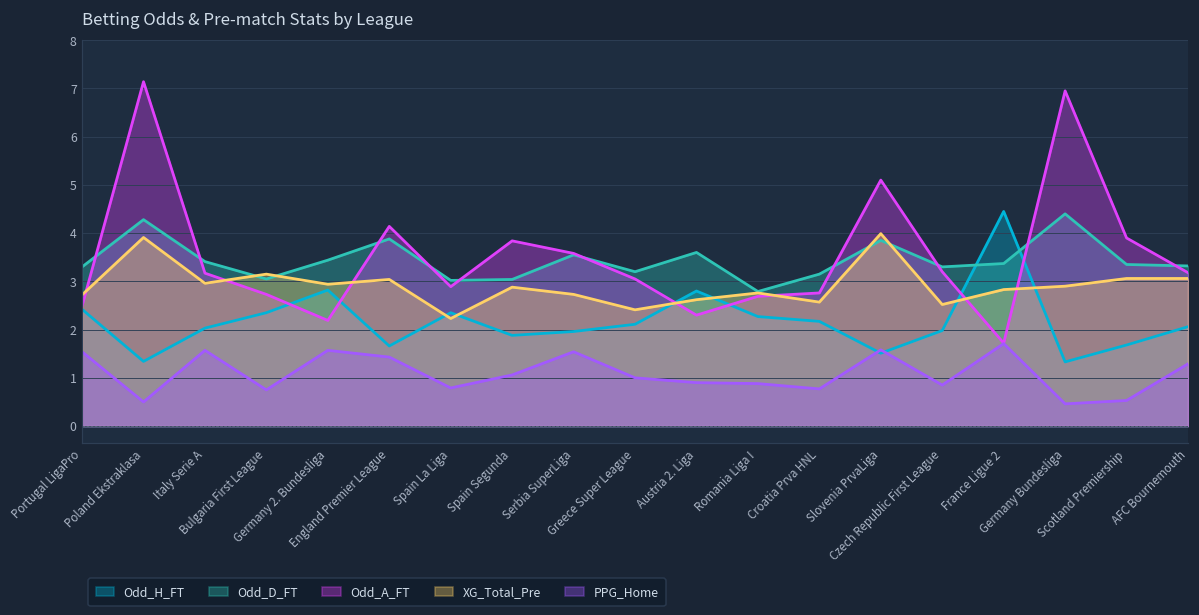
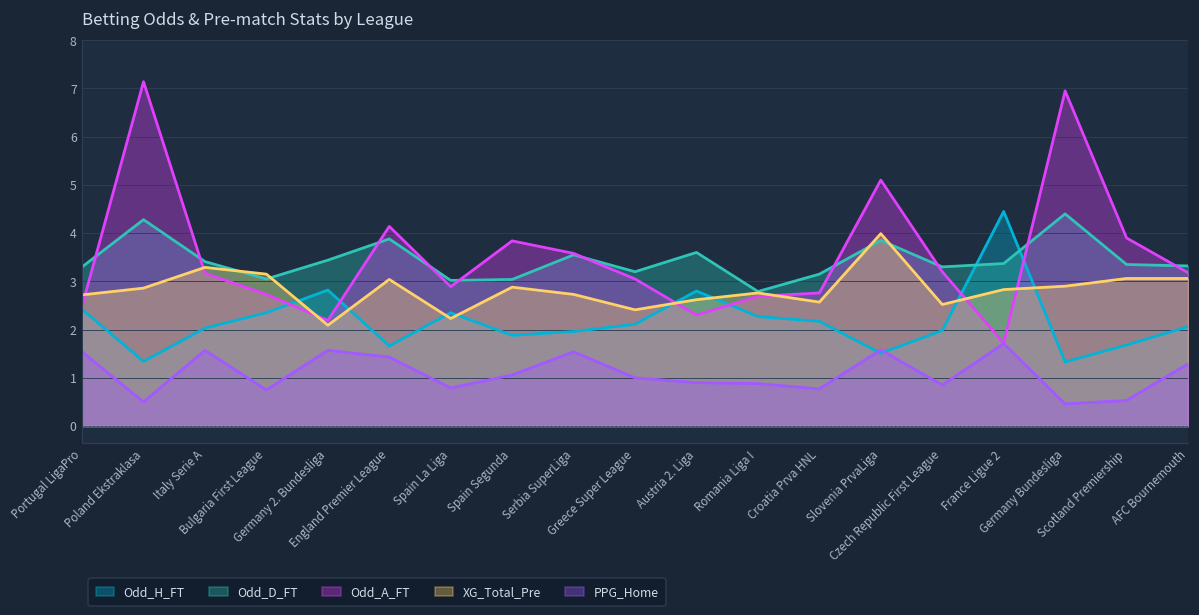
XG_Total_Pre, Poland Ekstraklasa: 3.9 -> 2.9
XG_Total_Pre, Italy Serie A: 3.0 -> 3.3
XG_Total_Pre, Germany 2. Bundesliga: 2.9 -> 2.1
